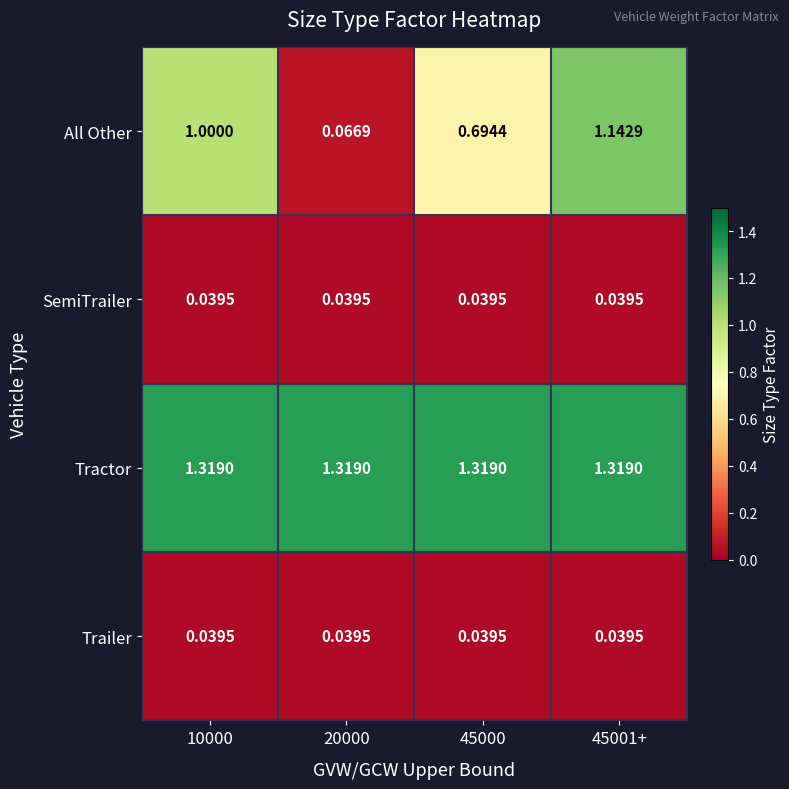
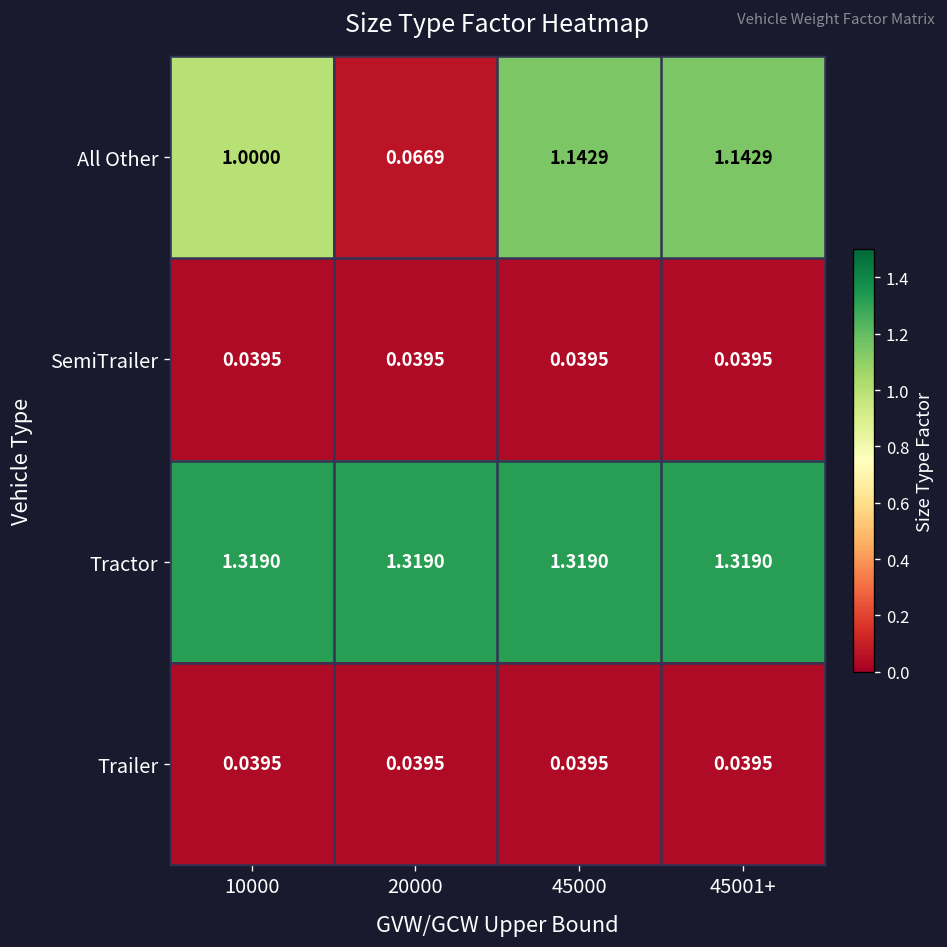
All Other, 45000: 0.6944 -> 1.1429
